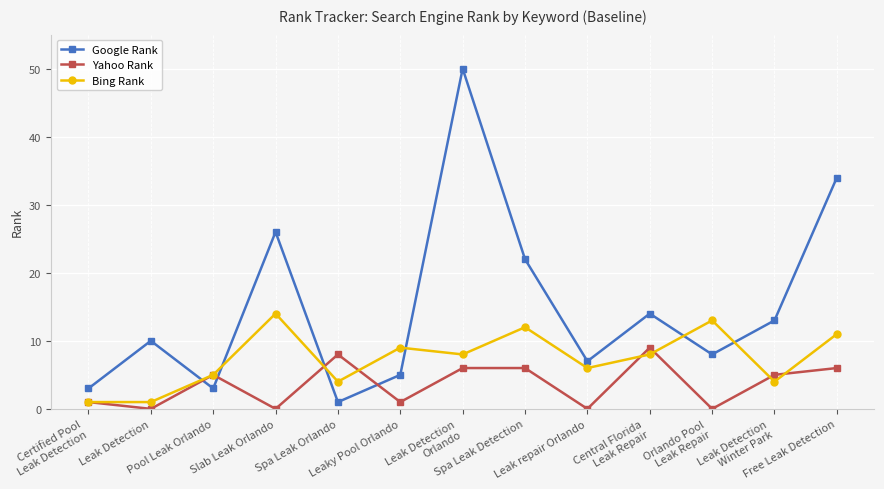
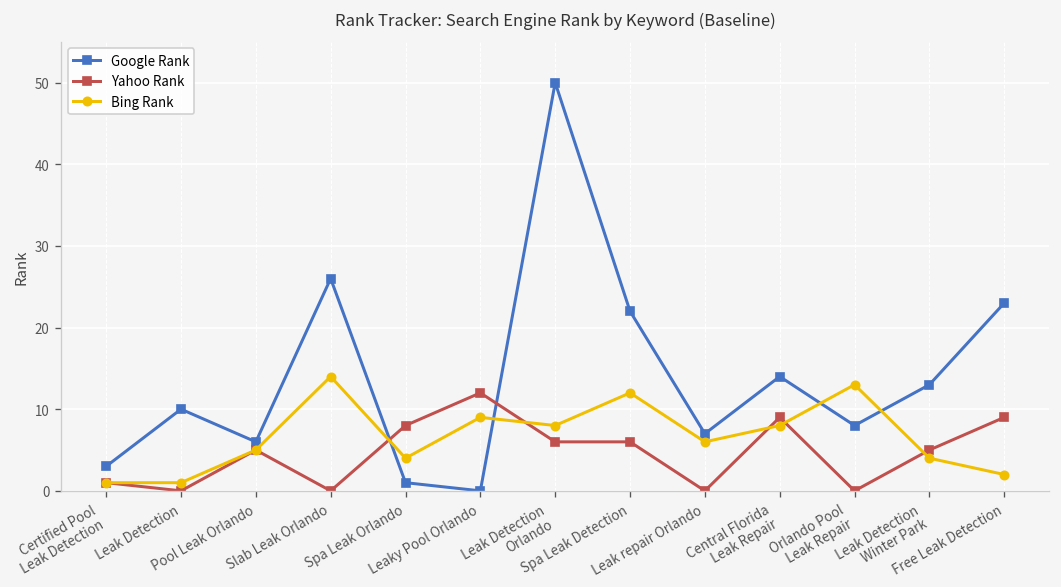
Google Rank, Pool Leak Orlando: 3 -> 6
Google Rank, Leaky Pool Orlando: 5 -> 0
Yahoo Rank, Leaky Pool Orlando: 1 -> 12
Google Rank, Free Leak Detection: 34 -> 23
Yahoo Rank, Free Leak Detection: 6 -> 9
Bing Rank, Free Leak Detection: 11 -> 2
